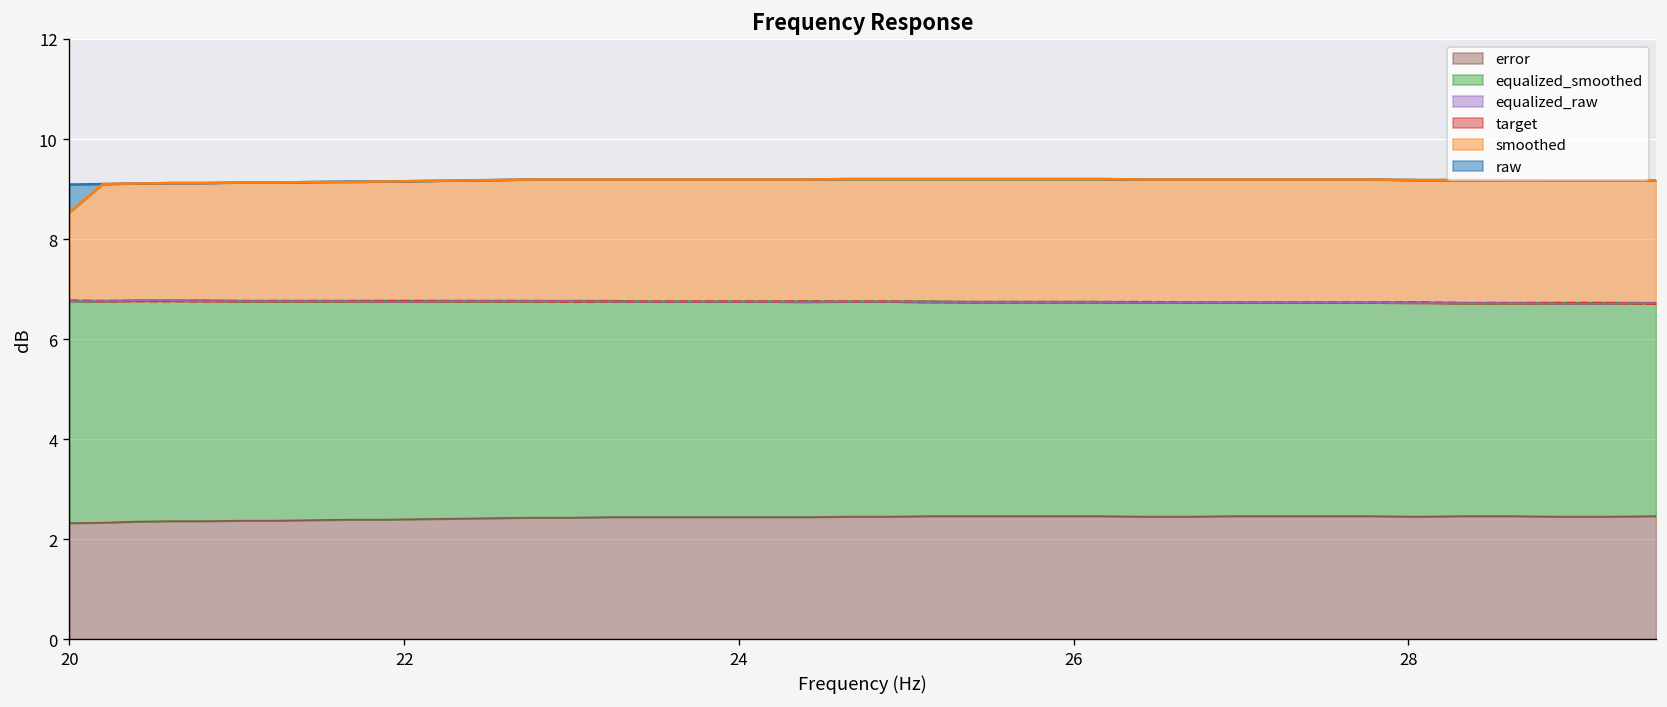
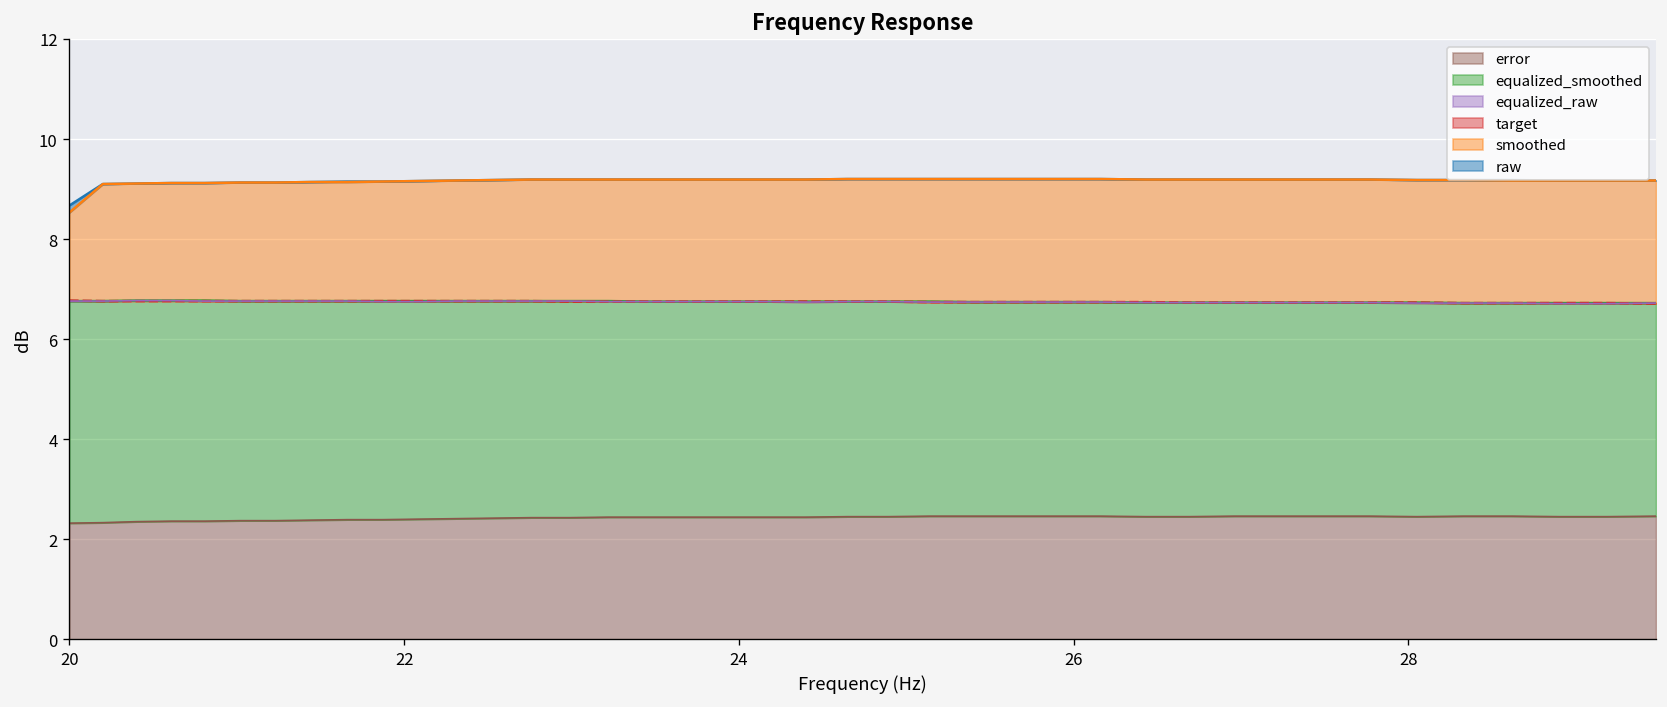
raw, 20: 9.1 -> 8.7
